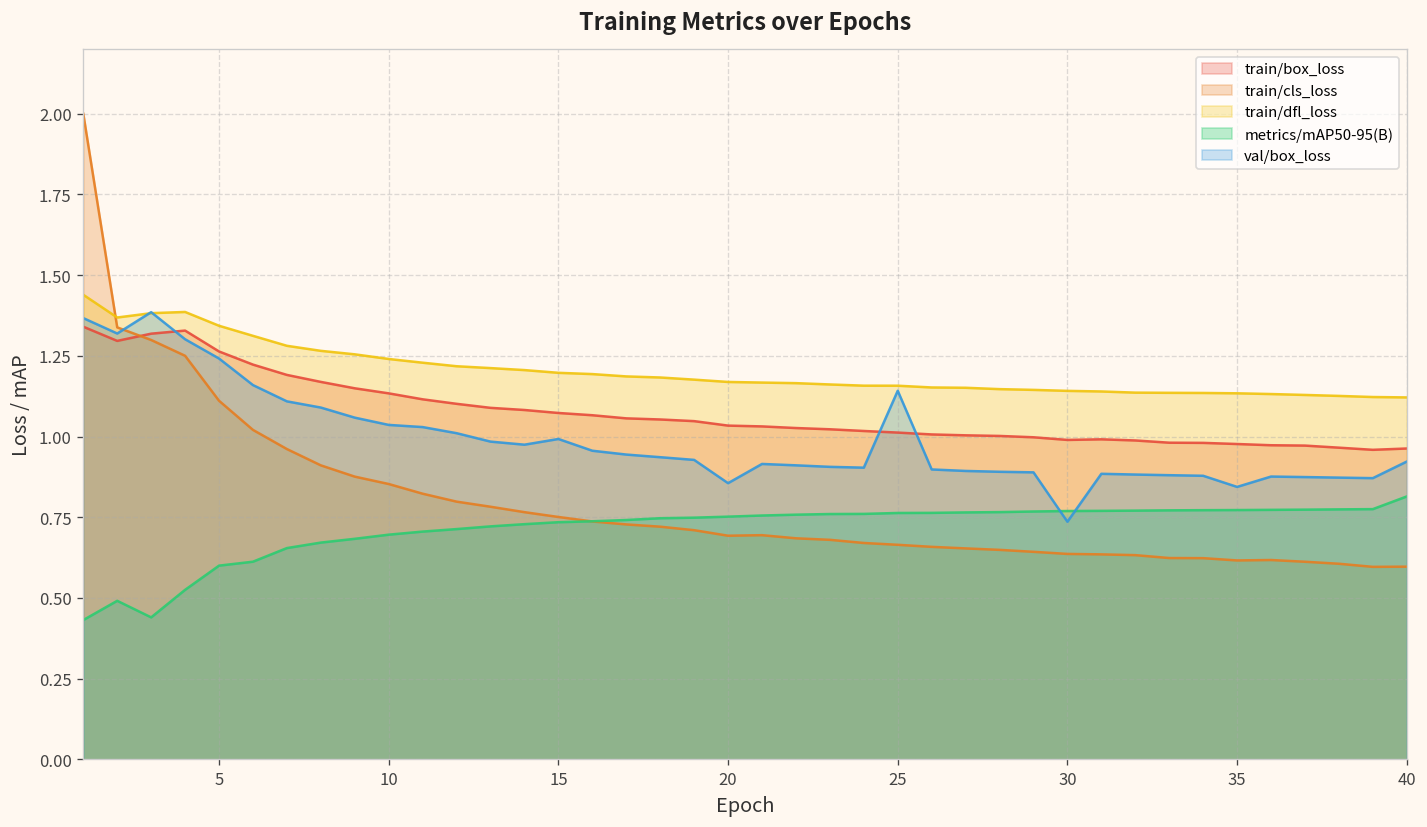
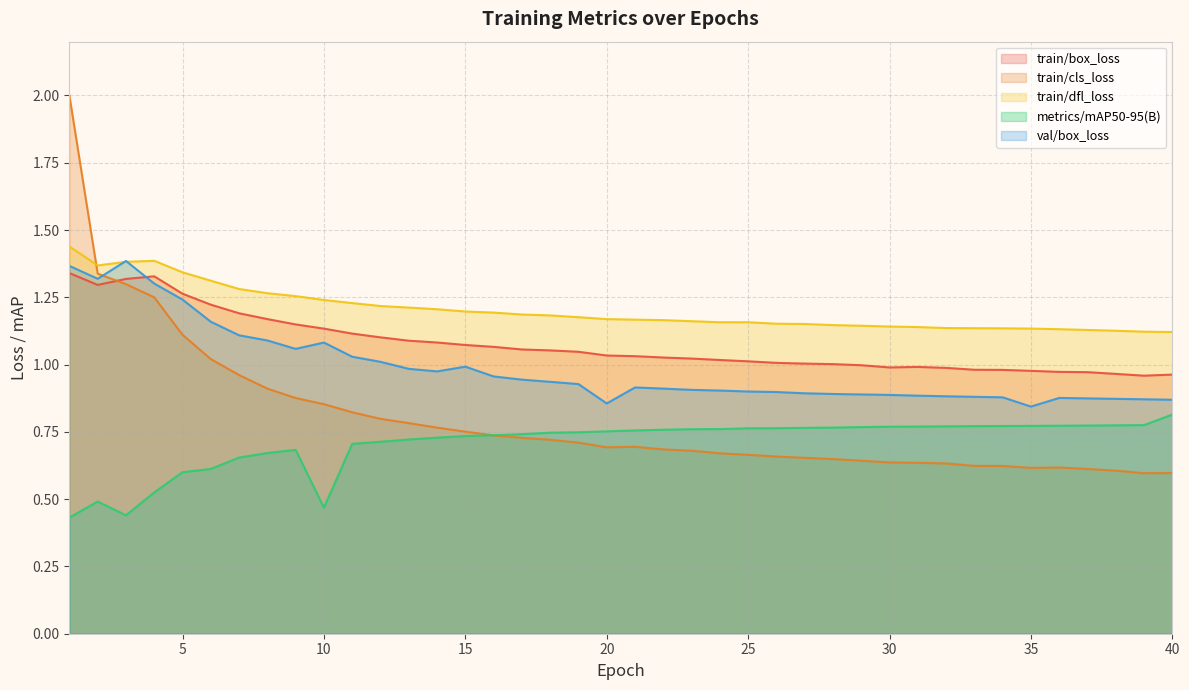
metrics/mAP50-95(B), 10: 0.70 -> 0.47
val/box_loss, 10: 1.04 -> 1.08
val/box_loss, 25: 1.14 -> 0.90
val/box_loss, 30: 0.74 -> 0.89
val/box_loss, 40: 0.92 -> 0.87
